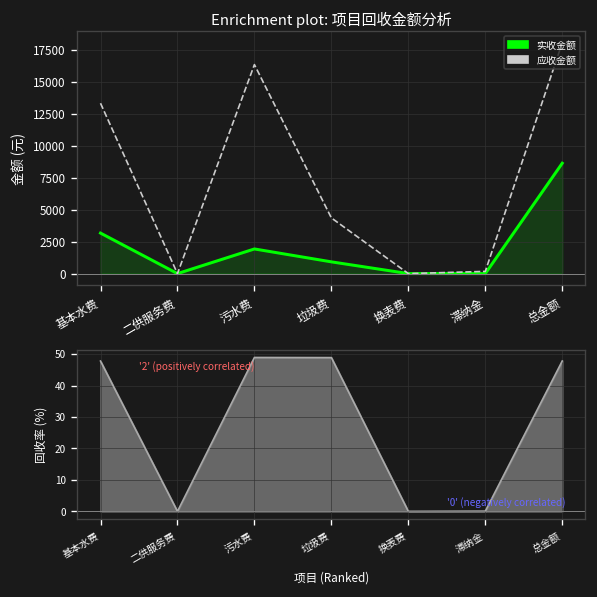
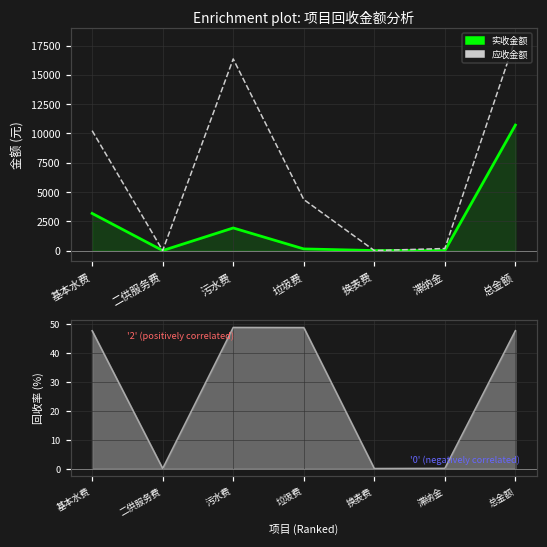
Enrichment plot: 项目回收金额分析, 应收金额, 基本水费: 13300 -> 10200
Enrichment plot: 项目回收金额分析, 实收金额, 垃圾费: 900 -> 100
Enrichment plot: 项目回收金额分析, 实收金额, 总金额: 8600 -> 10700
